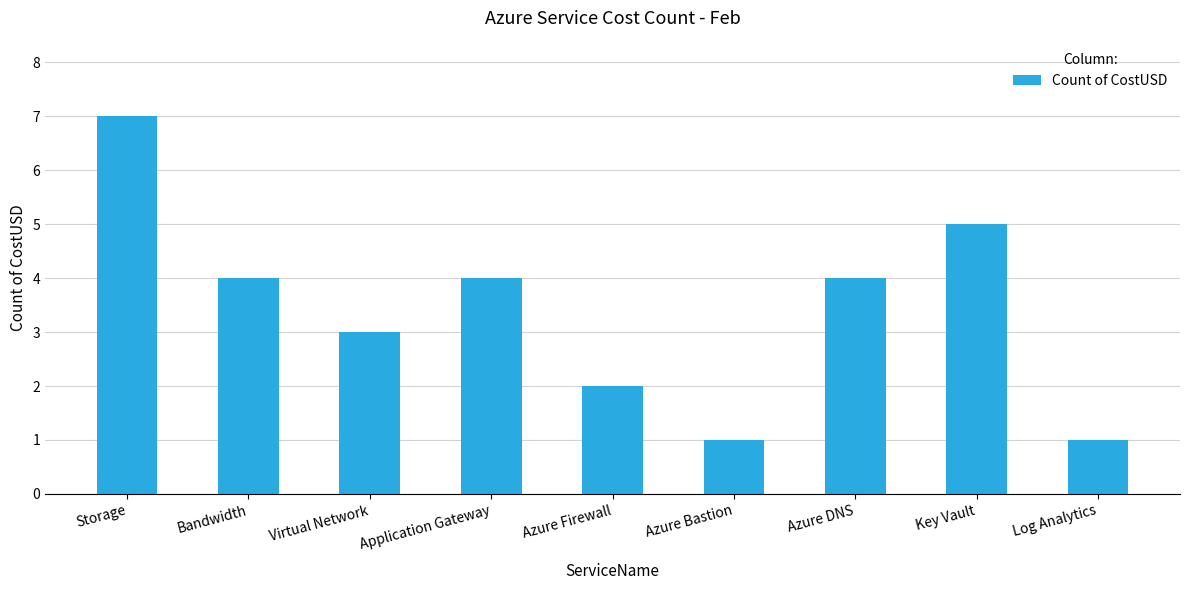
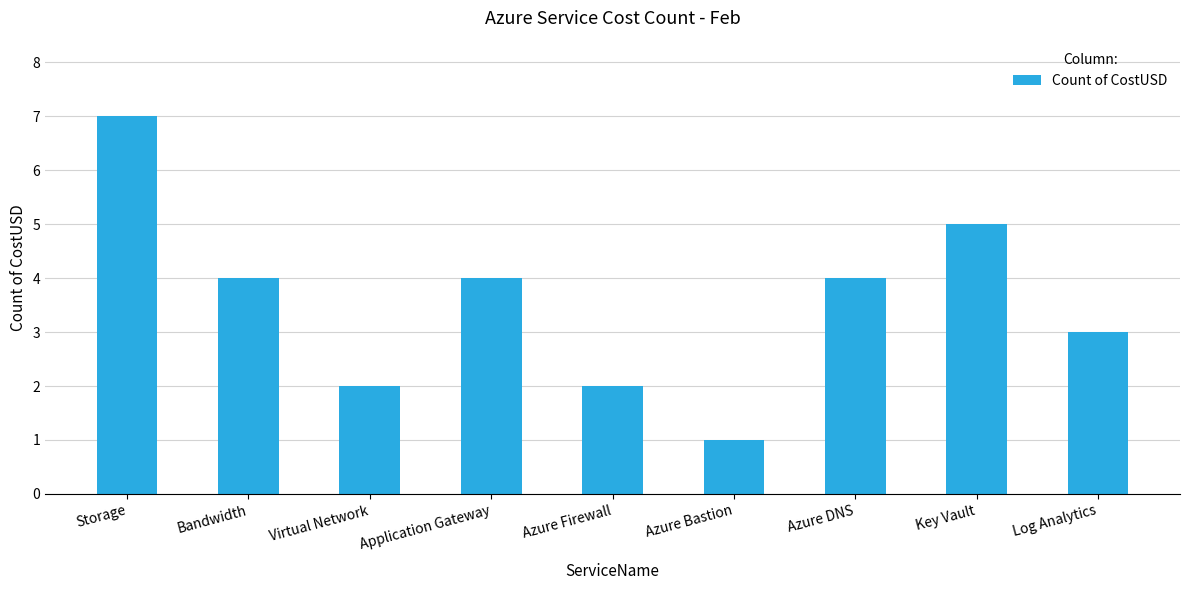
Virtual Network: 3 -> 2
Log Analytics: 1 -> 3
